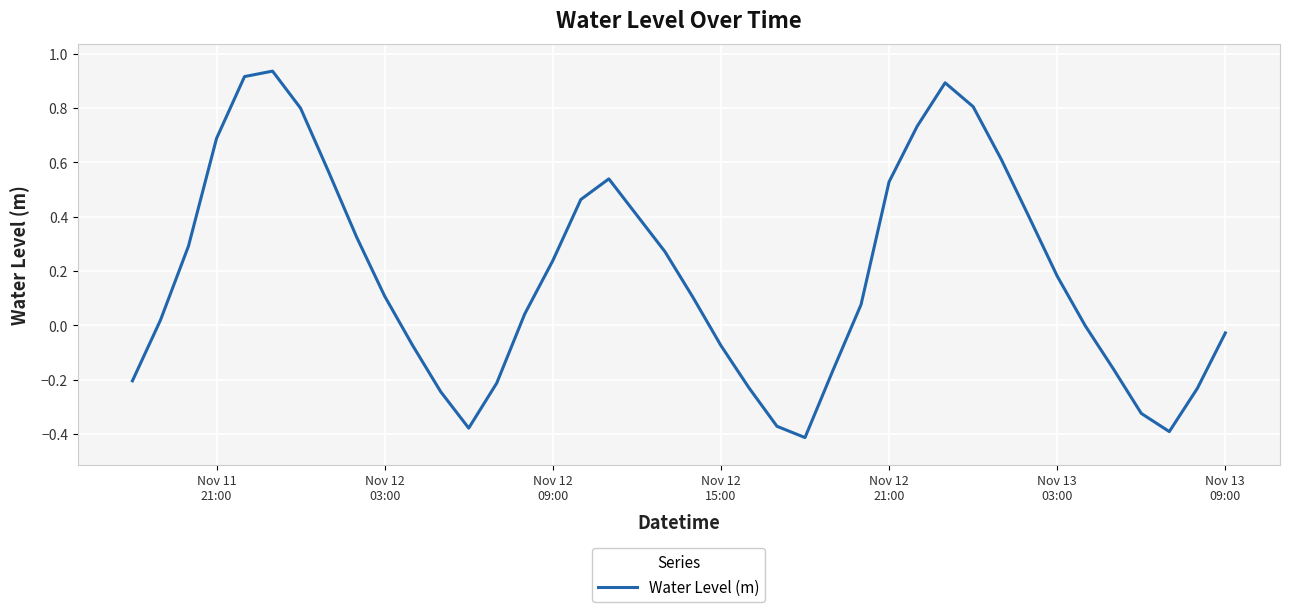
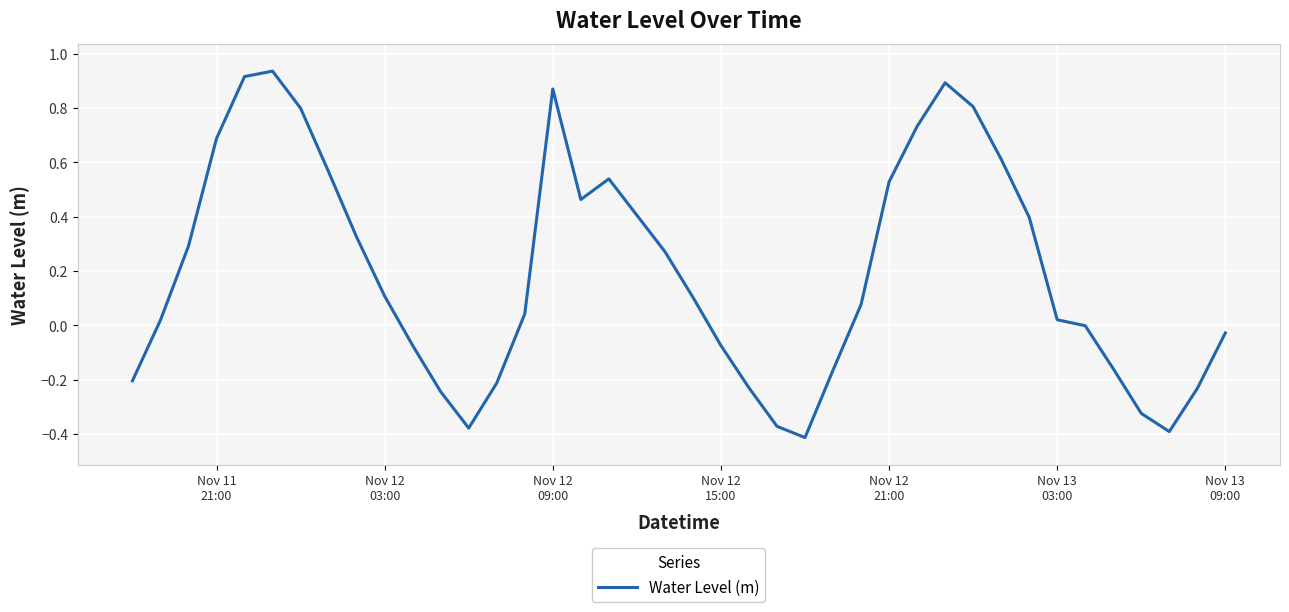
Nov 12 09:00: 0.24 -> 0.87
Nov 13 03:00: 0.18 -> 0.02
